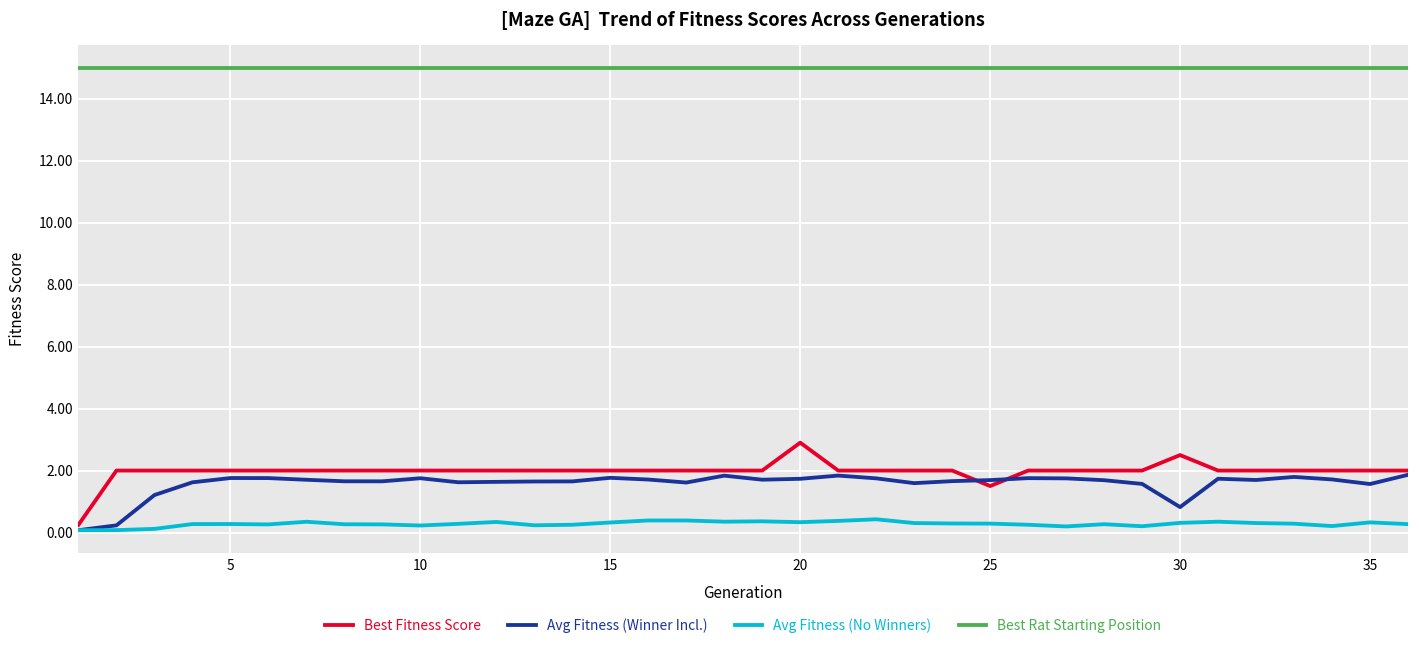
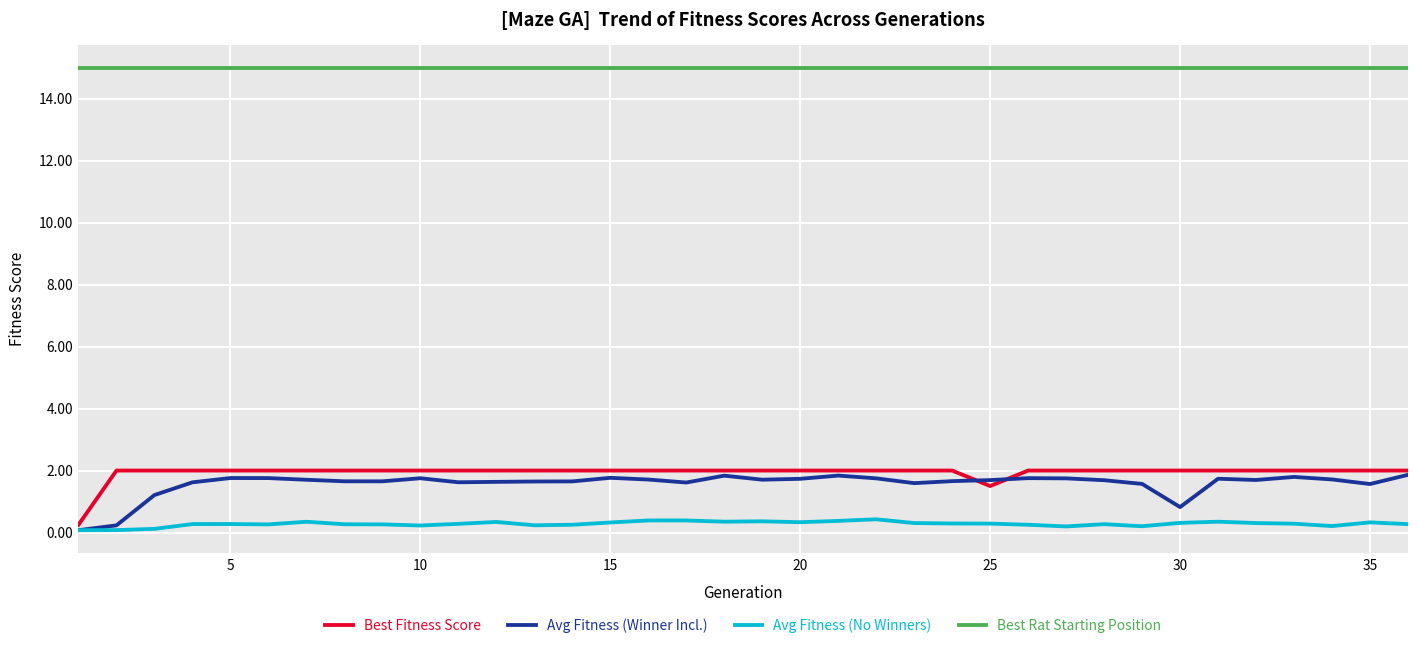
Best Fitness Score, 20: 2.9 -> 2.0
Best Fitness Score, 30: 2.5 -> 2.0
